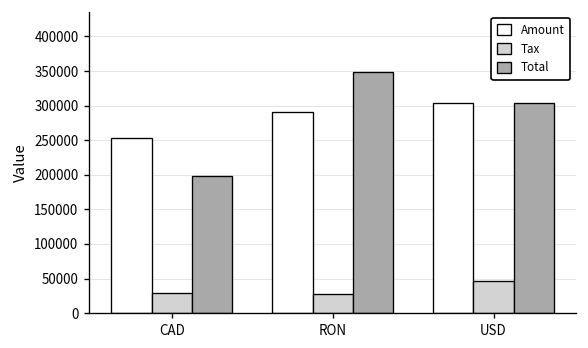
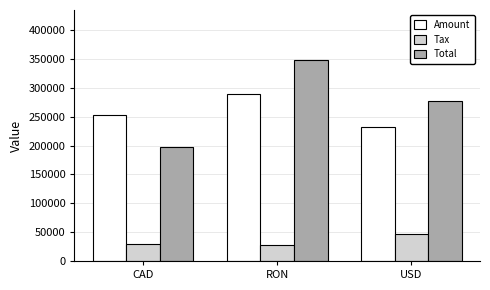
Amount, USD: 300000 -> 230000
Total, USD: 300000 -> 280000
